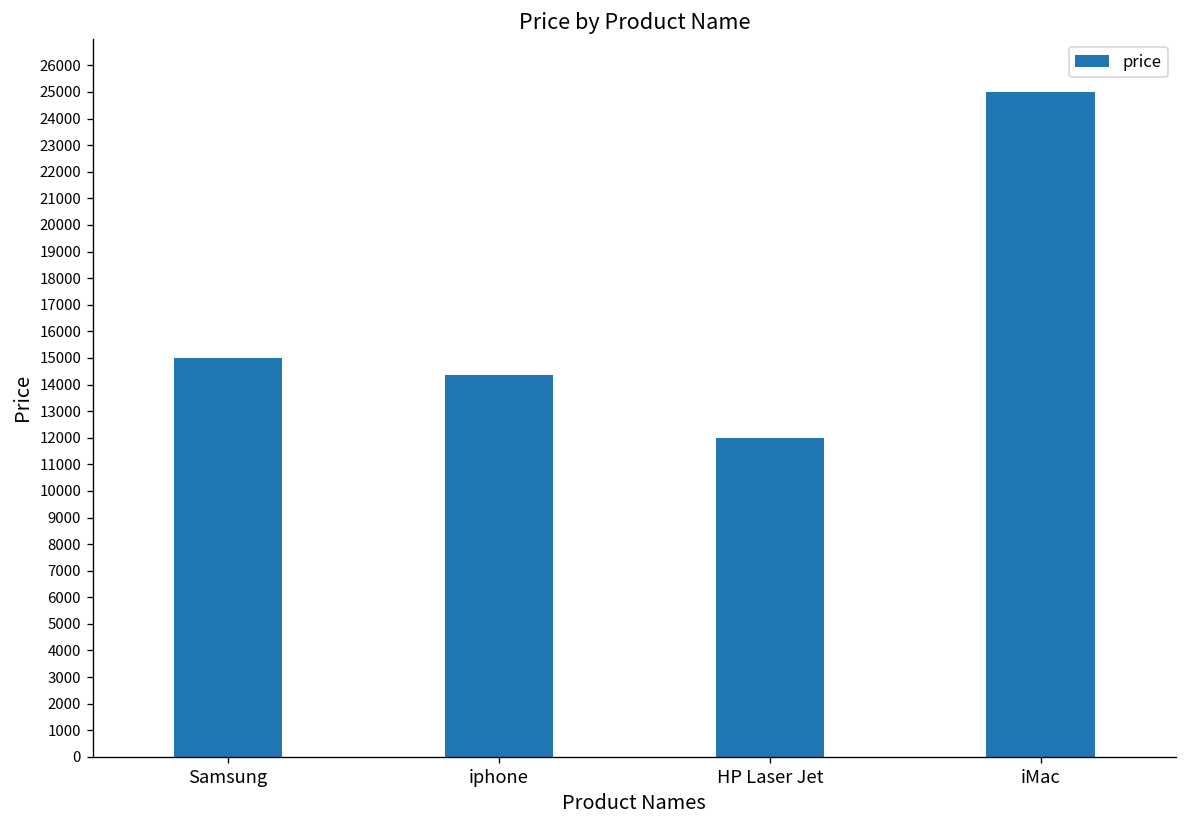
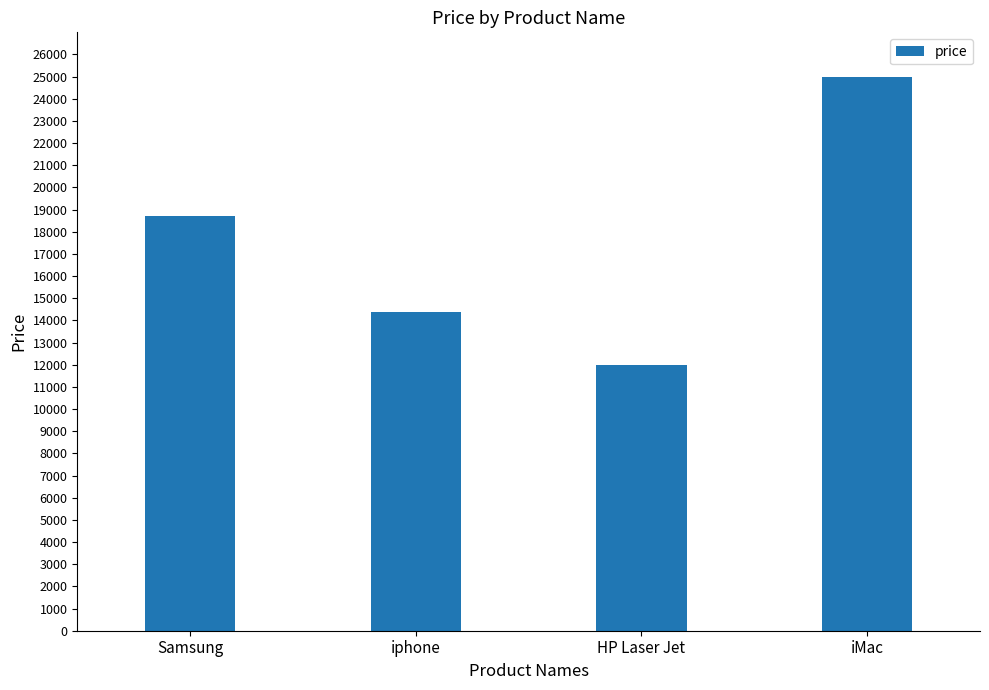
Samsung: 15000 -> 18700
